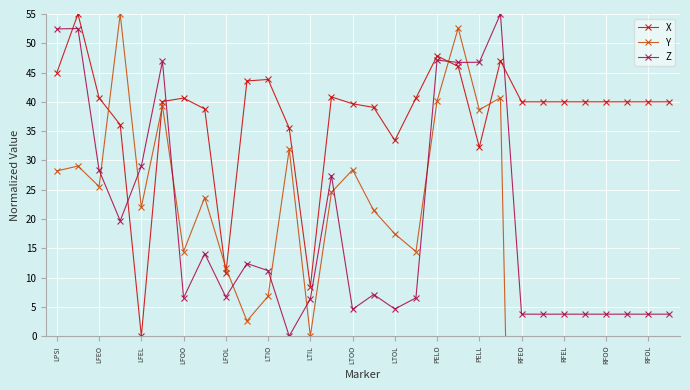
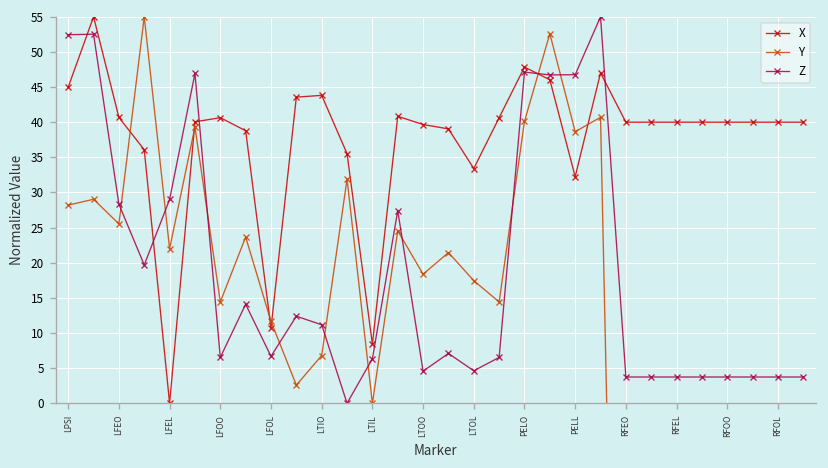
Y, LTOO: 28 -> 18
